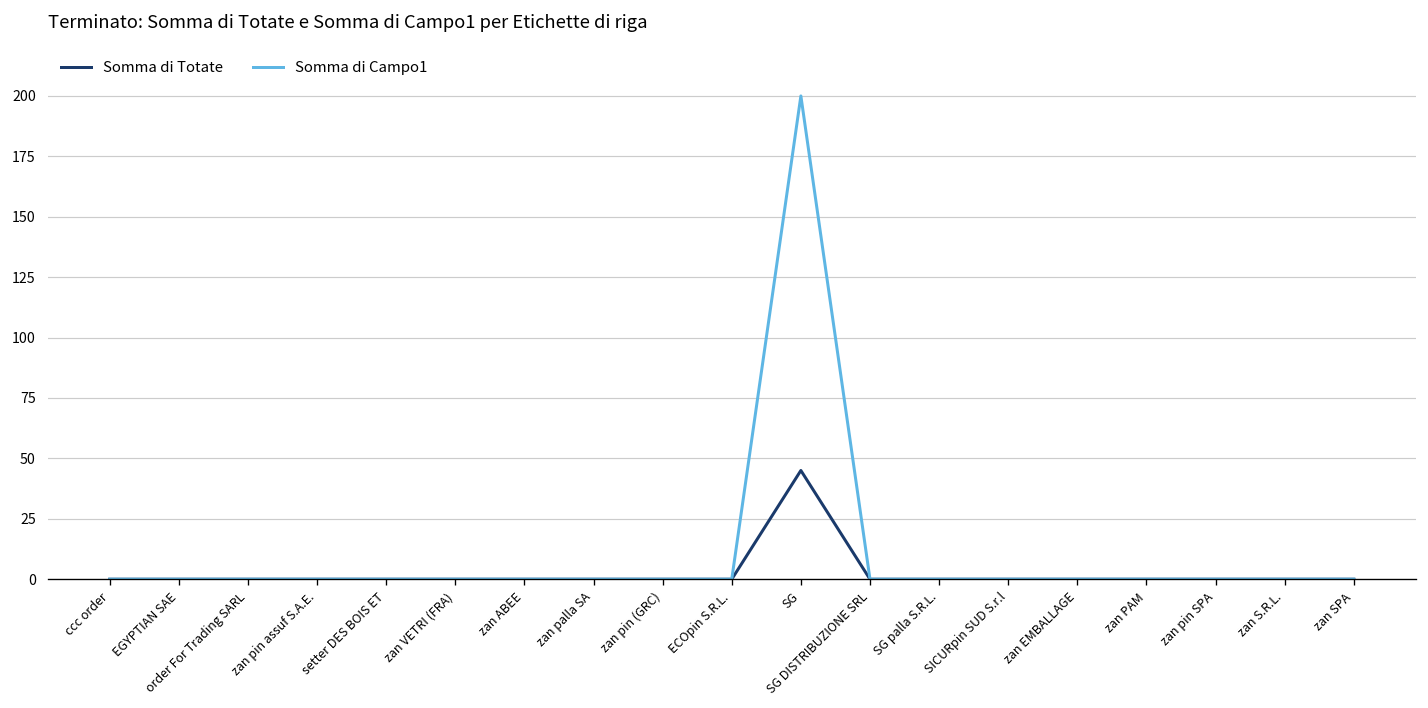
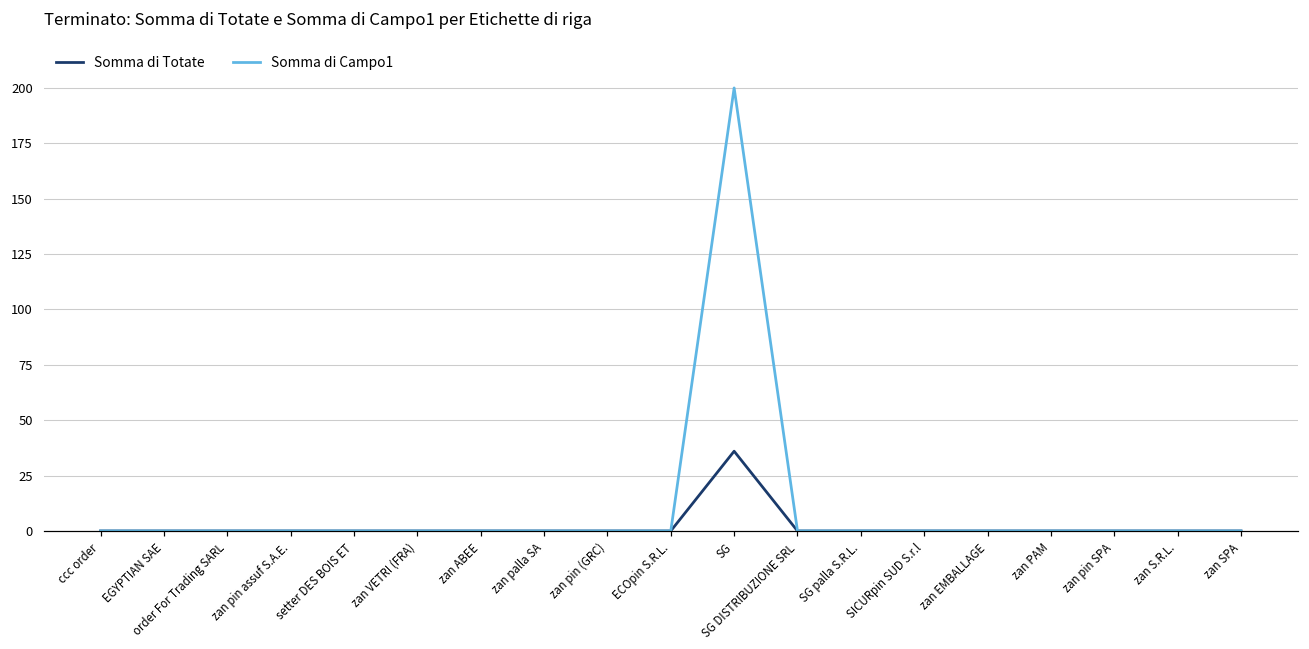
Somma di Totate, SG: 45 -> 36
